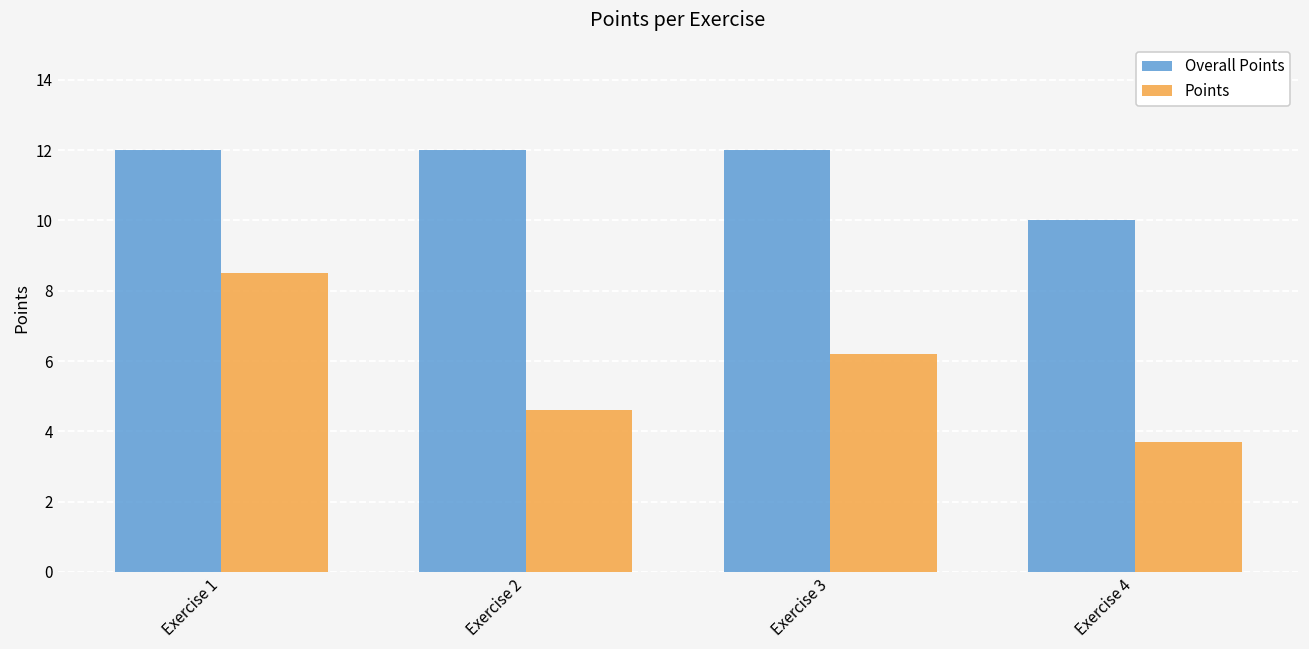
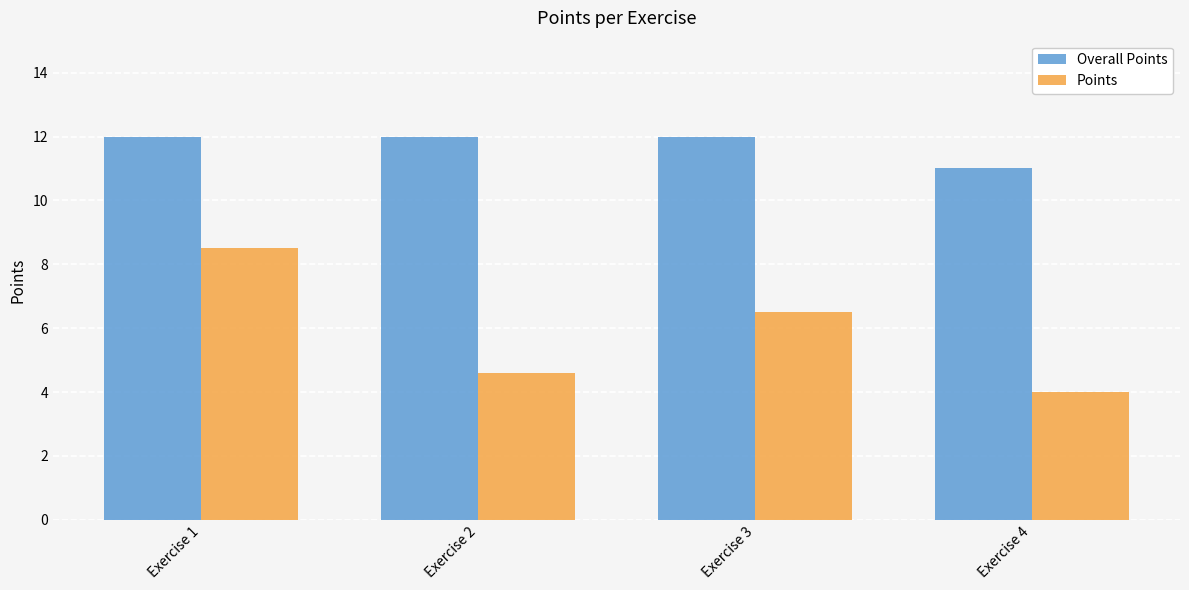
Points, Exercise 3: 6.2 -> 6.5
Overall Points, Exercise 4: 10 -> 11
Points, Exercise 4: 3.7 -> 4.0
